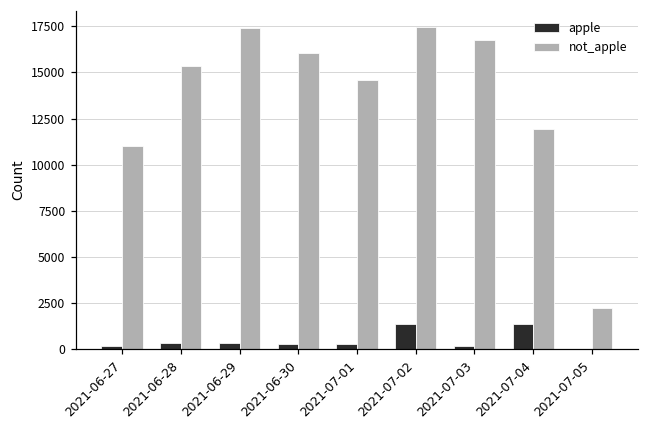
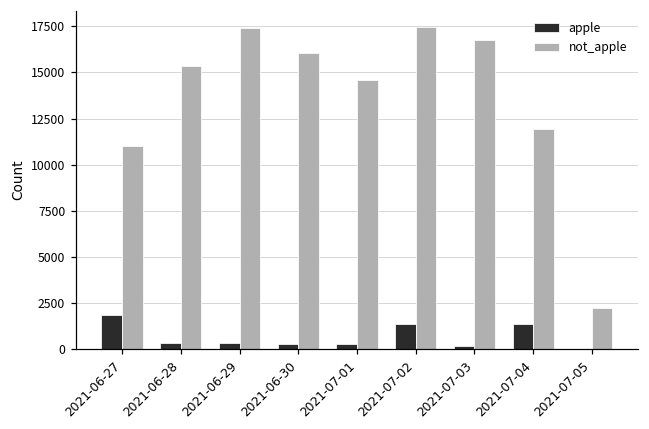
apple, 2021-06-27: 200 -> 1800
